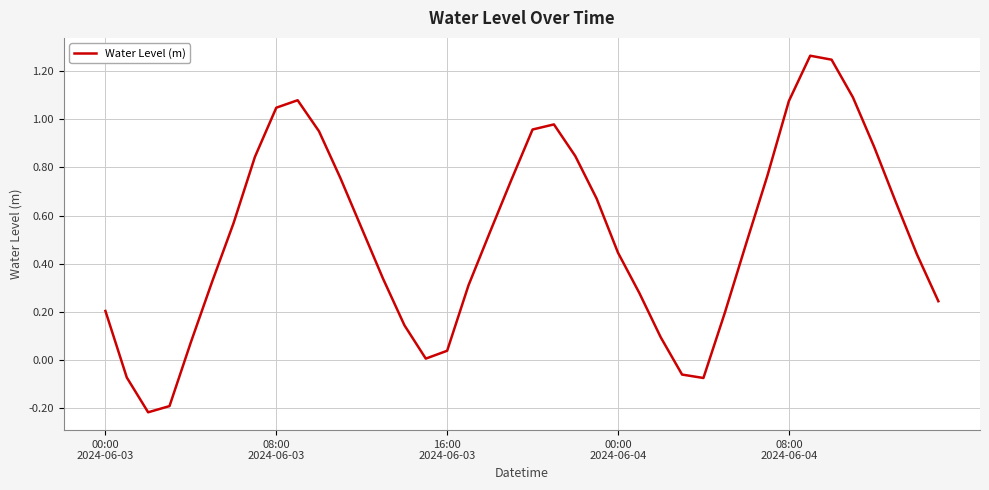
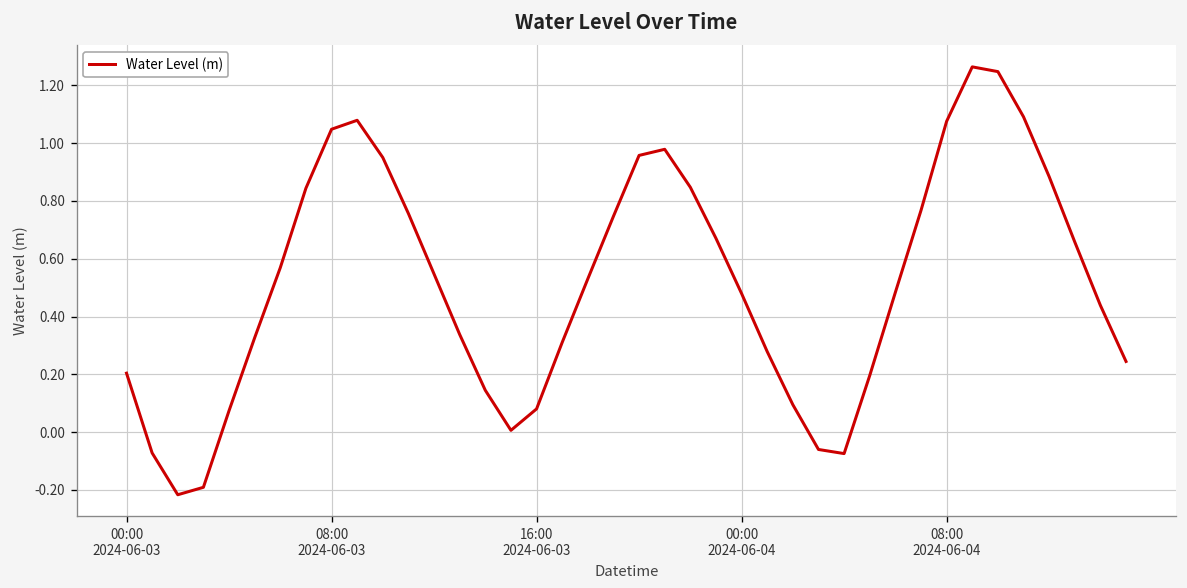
16:00 2024-06-03: 0.04 -> 0.08
00:00 2024-06-04: 0.45 -> 0.48
